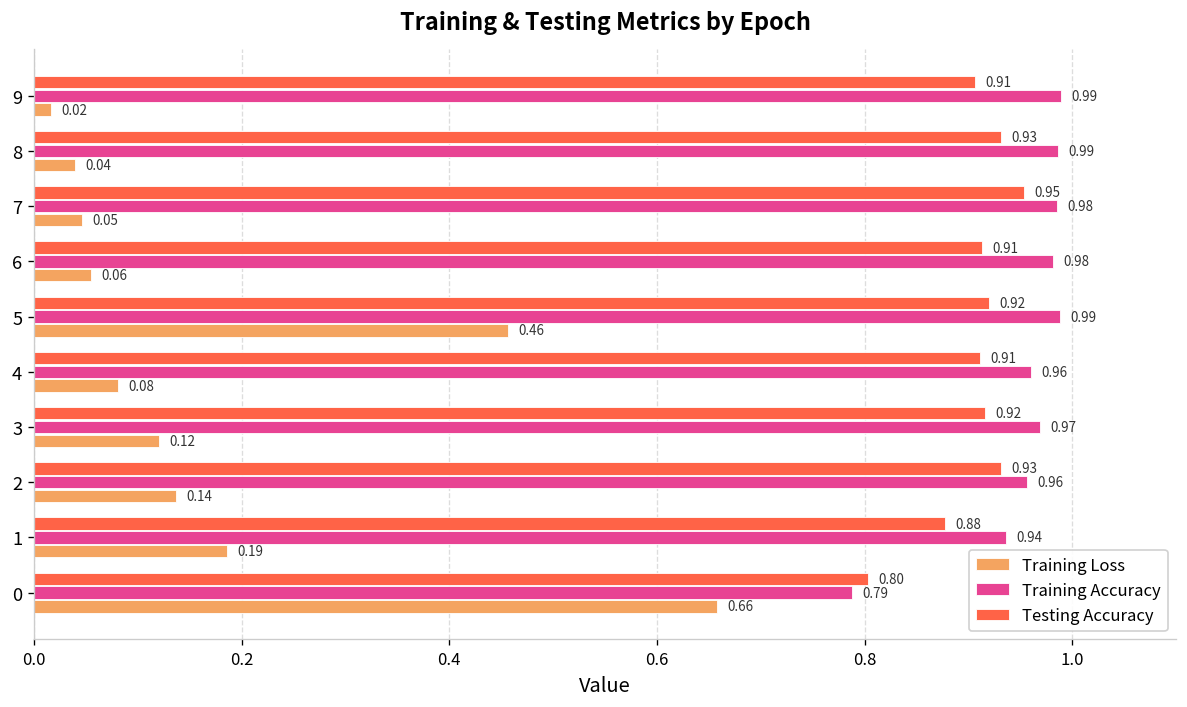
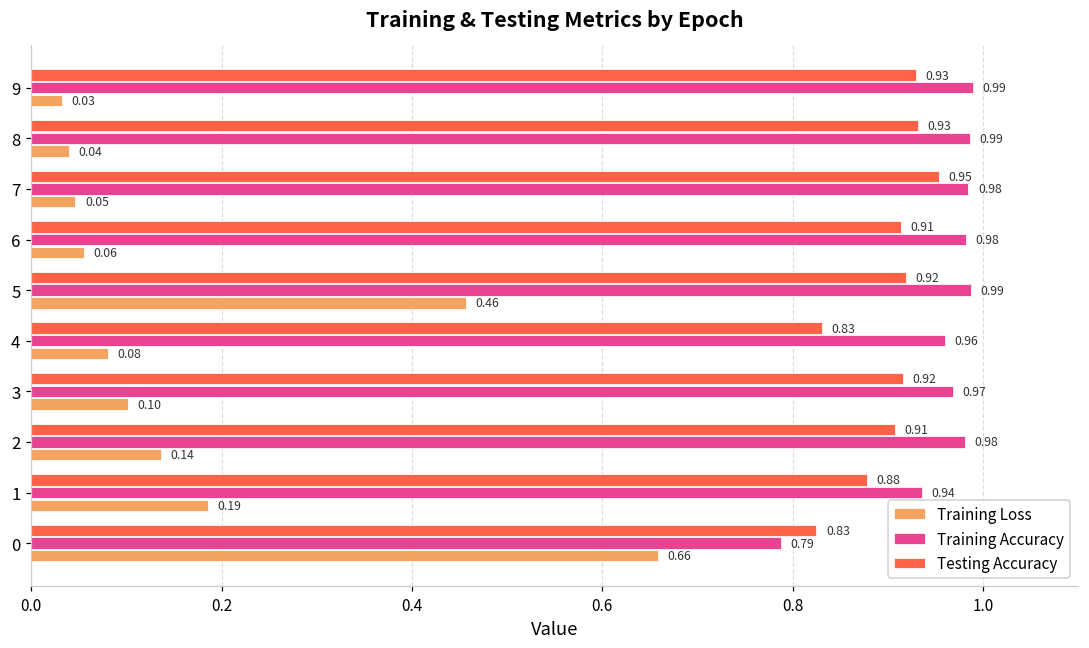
Testing Accuracy, 9: 0.91 -> 0.93
Training Loss, 9: 0.02 -> 0.03
Testing Accuracy, 4: 0.91 -> 0.83
Training Loss, 3: 0.12 -> 0.10
Testing Accuracy, 2: 0.93 -> 0.91
Training Accuracy, 2: 0.96 -> 0.98
Testing Accuracy, 0: 0.80 -> 0.83
